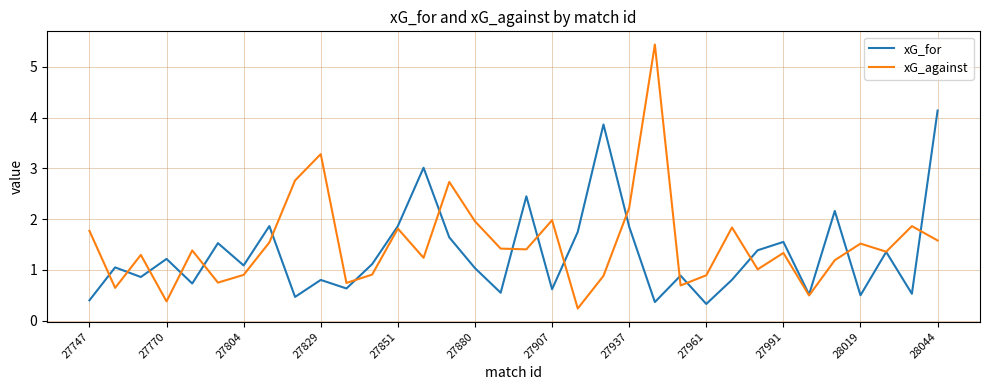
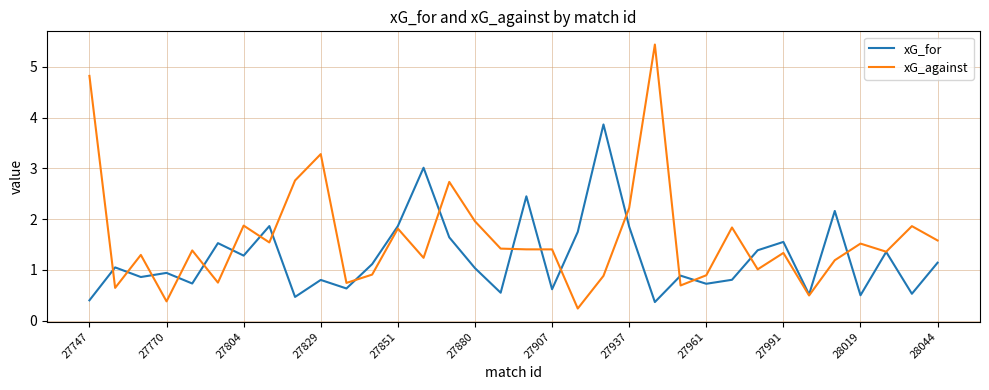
xG_against, 27747: 1.8 -> 4.8
xG_for, 27770: 1.2 -> 0.9
xG_for, 27804: 1.1 -> 1.3
xG_against, 27804: 0.9 -> 1.9
xG_against, 27907: 2.0 -> 1.4
xG_for, 27961: 0.3 -> 0.7
xG_for, 28044: 4.1 -> 1.1
